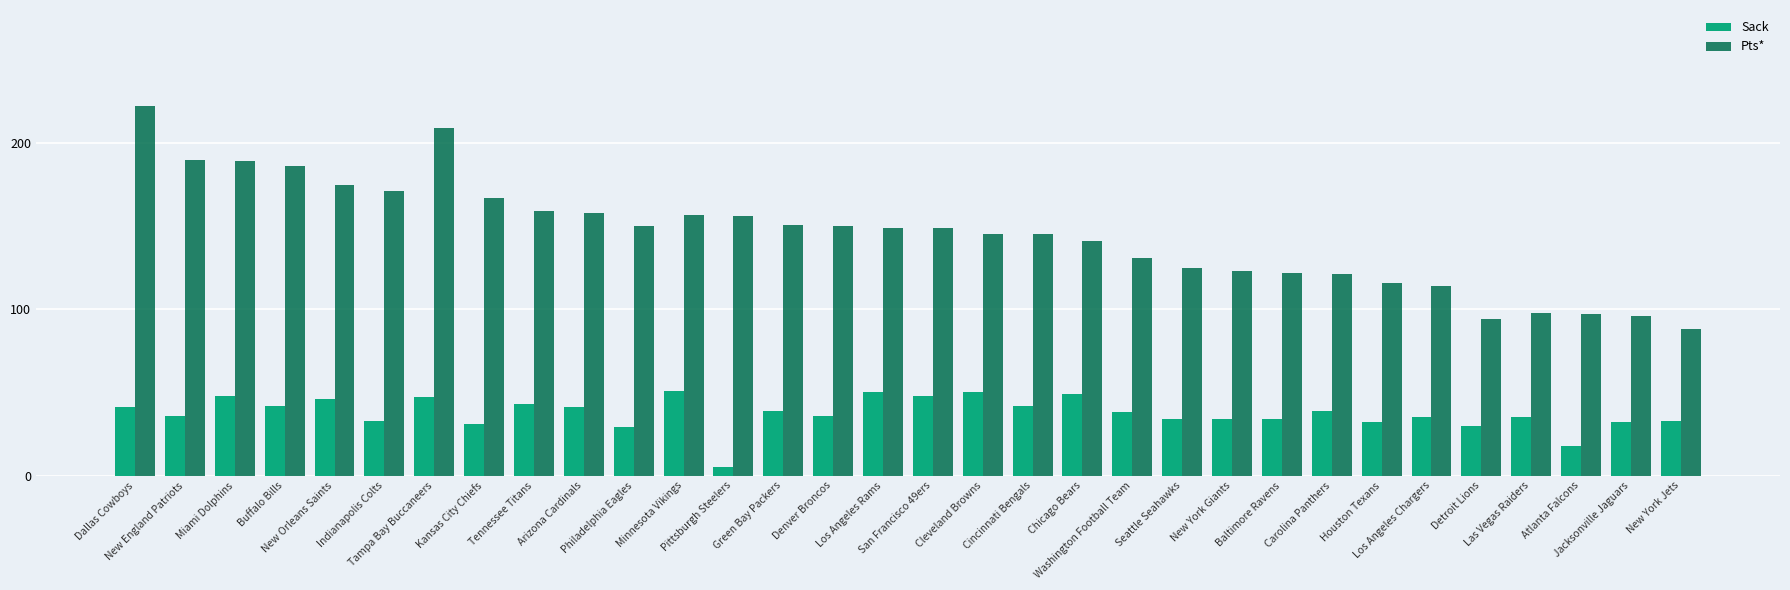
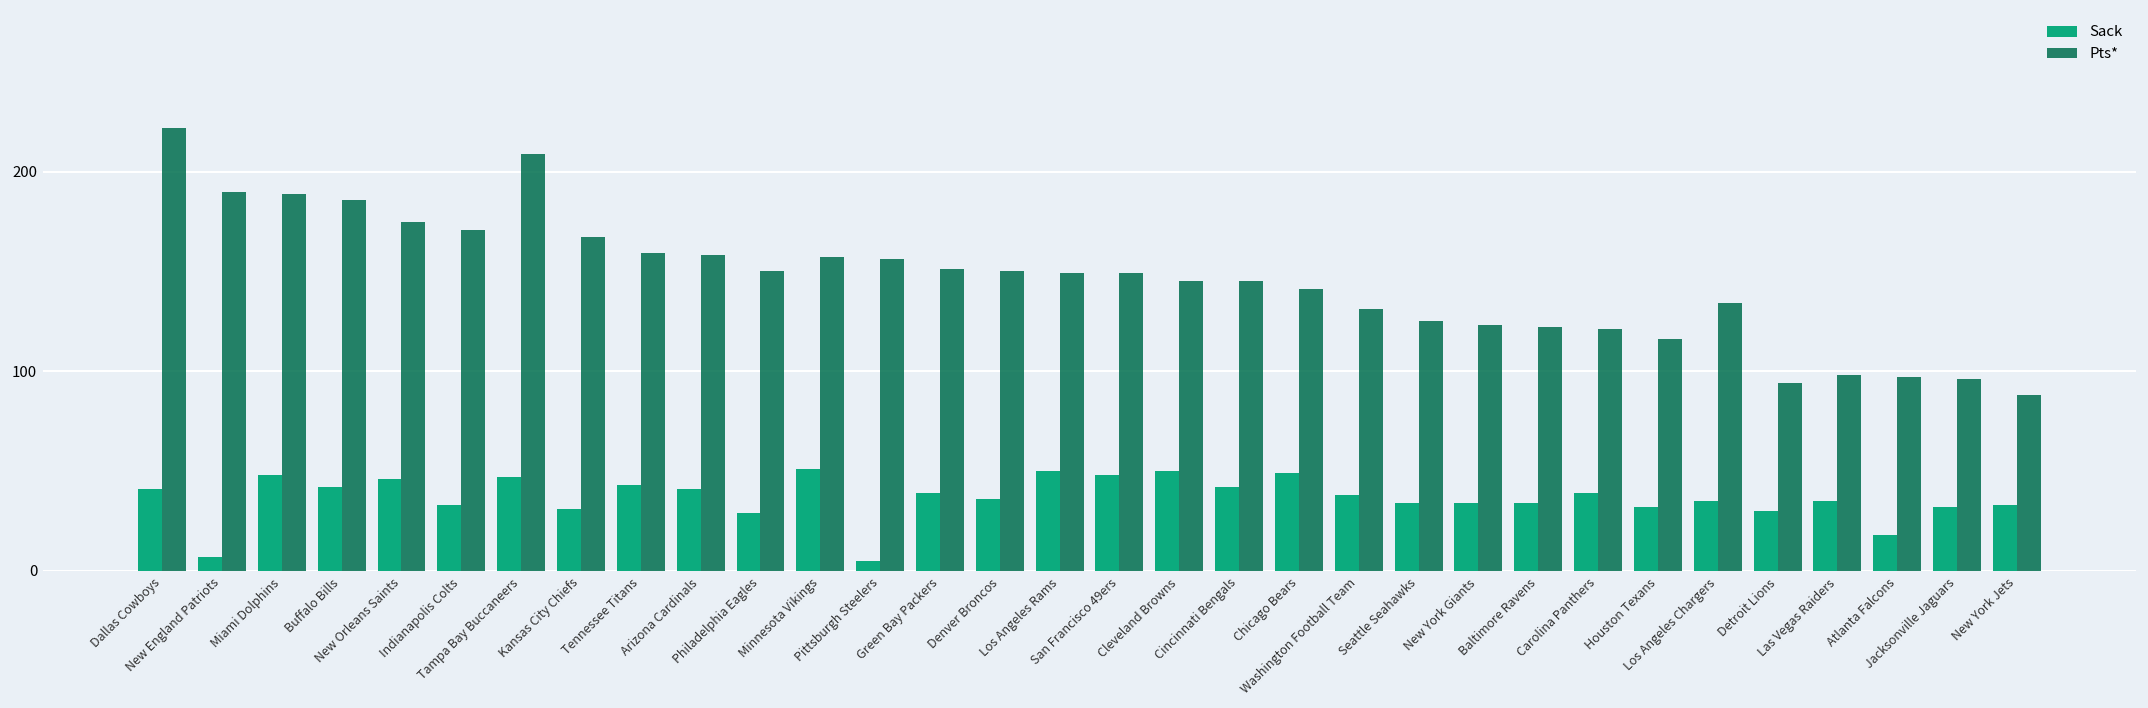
Sack, New England Patriots: 36 -> 7
Pts*, Los Angeles Chargers: 114 -> 134
